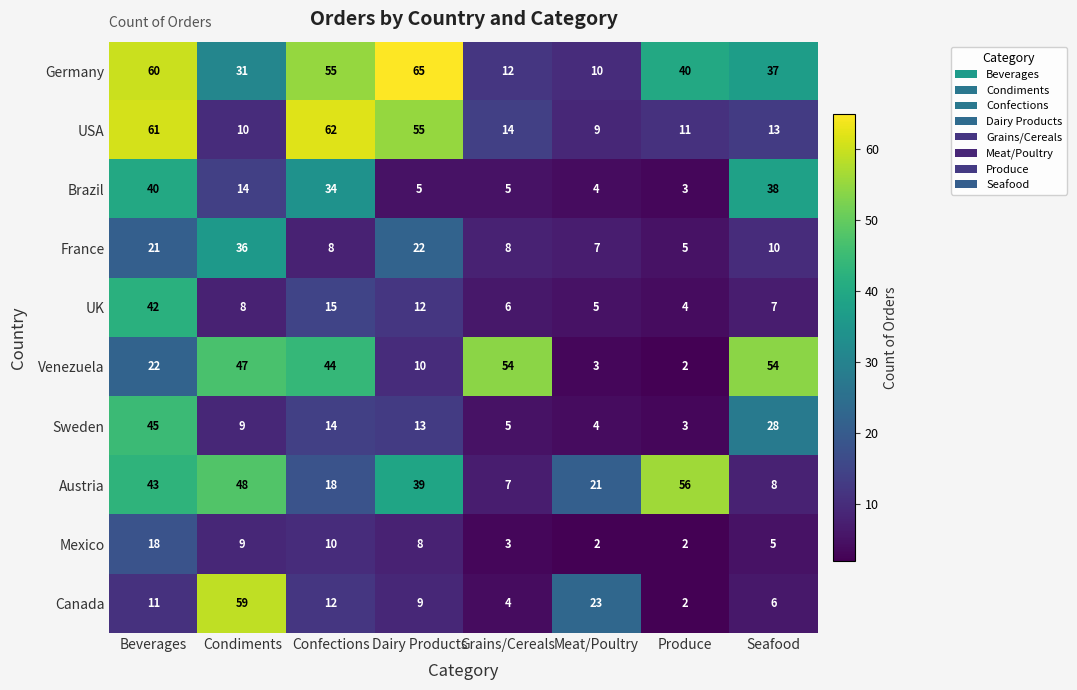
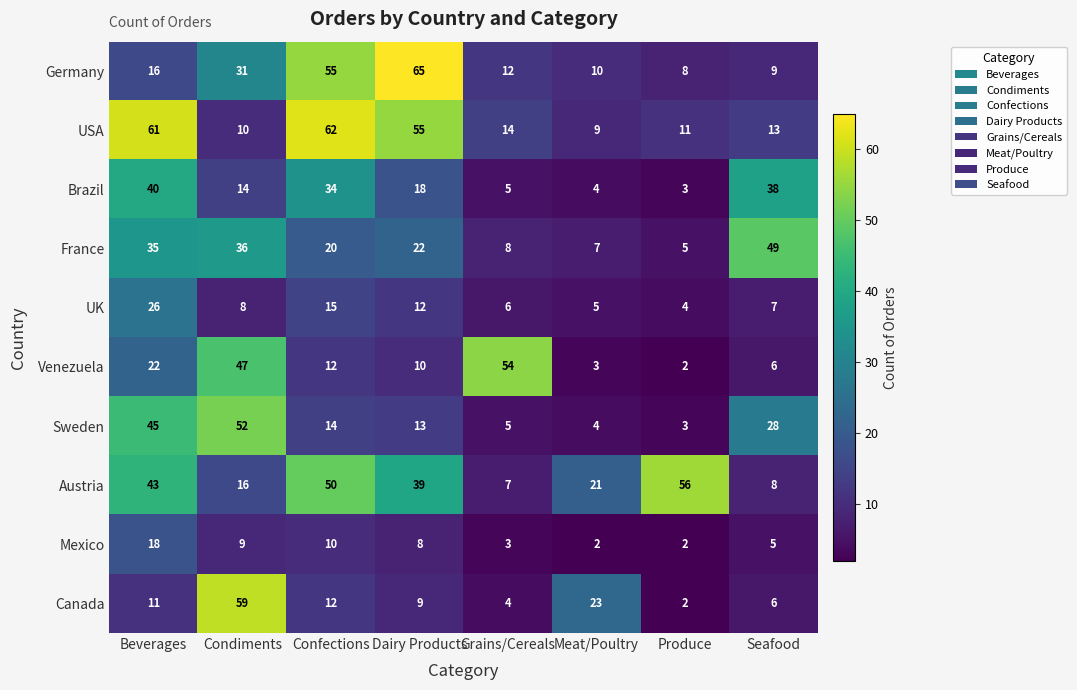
Germany, Beverages: 60 -> 16
Germany, Produce: 40 -> 8
Germany, Seafood: 37 -> 9
Brazil, Dairy Products: 5 -> 18
France, Beverages: 21 -> 35
France, Confections: 8 -> 20
France, Seafood: 10 -> 49
UK, Beverages: 42 -> 26
Venezuela, Confections: 44 -> 12
Venezuela, Seafood: 54 -> 6
Sweden, Condiments: 9 -> 52
Austria, Condiments: 48 -> 16
Austria, Confections: 18 -> 50
